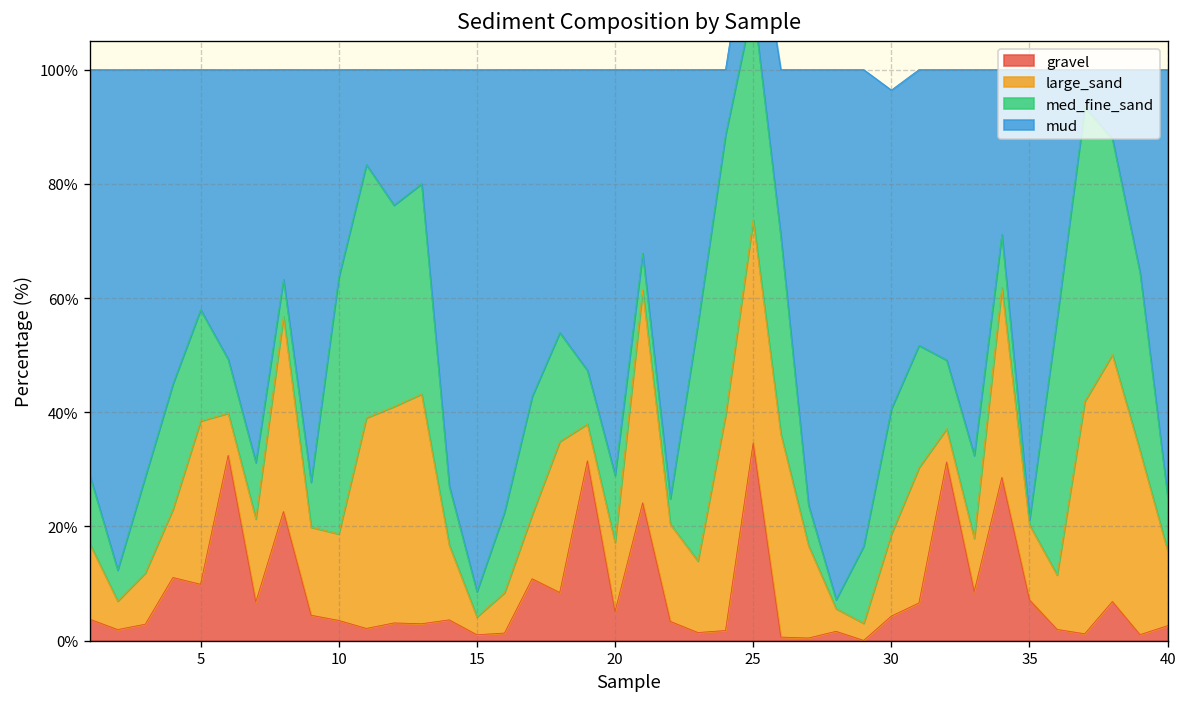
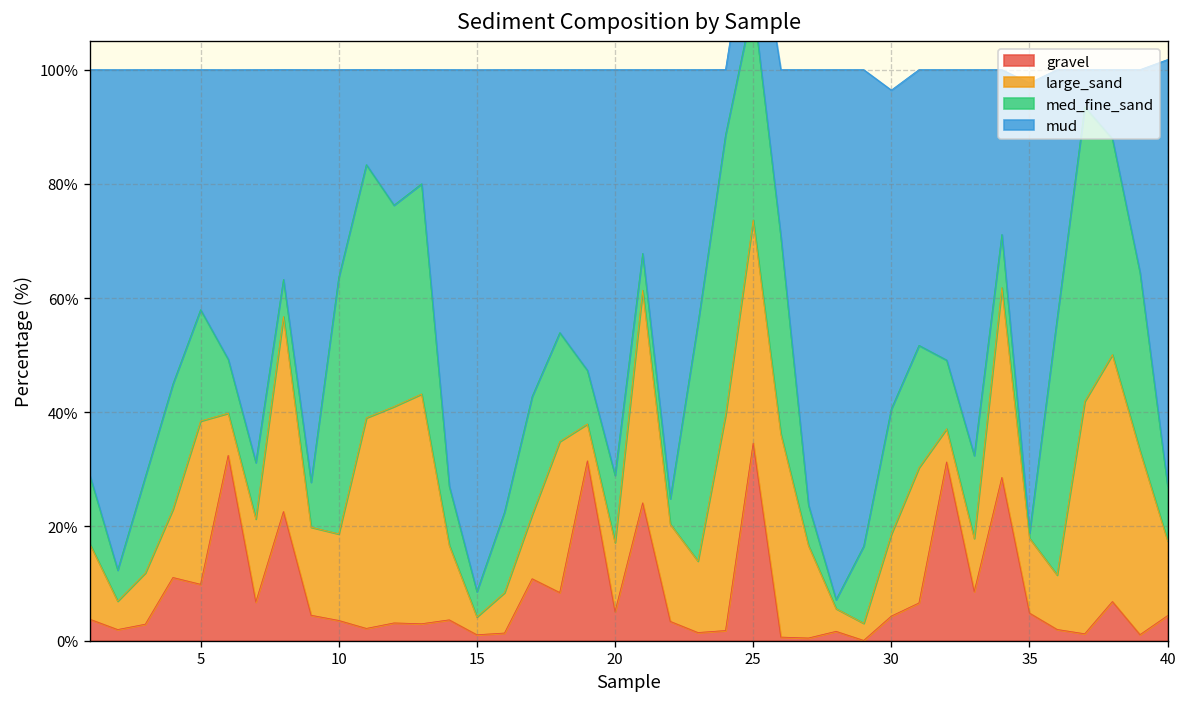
gravel, 35: 7% -> 5%
gravel, 40: 3% -> 4%
